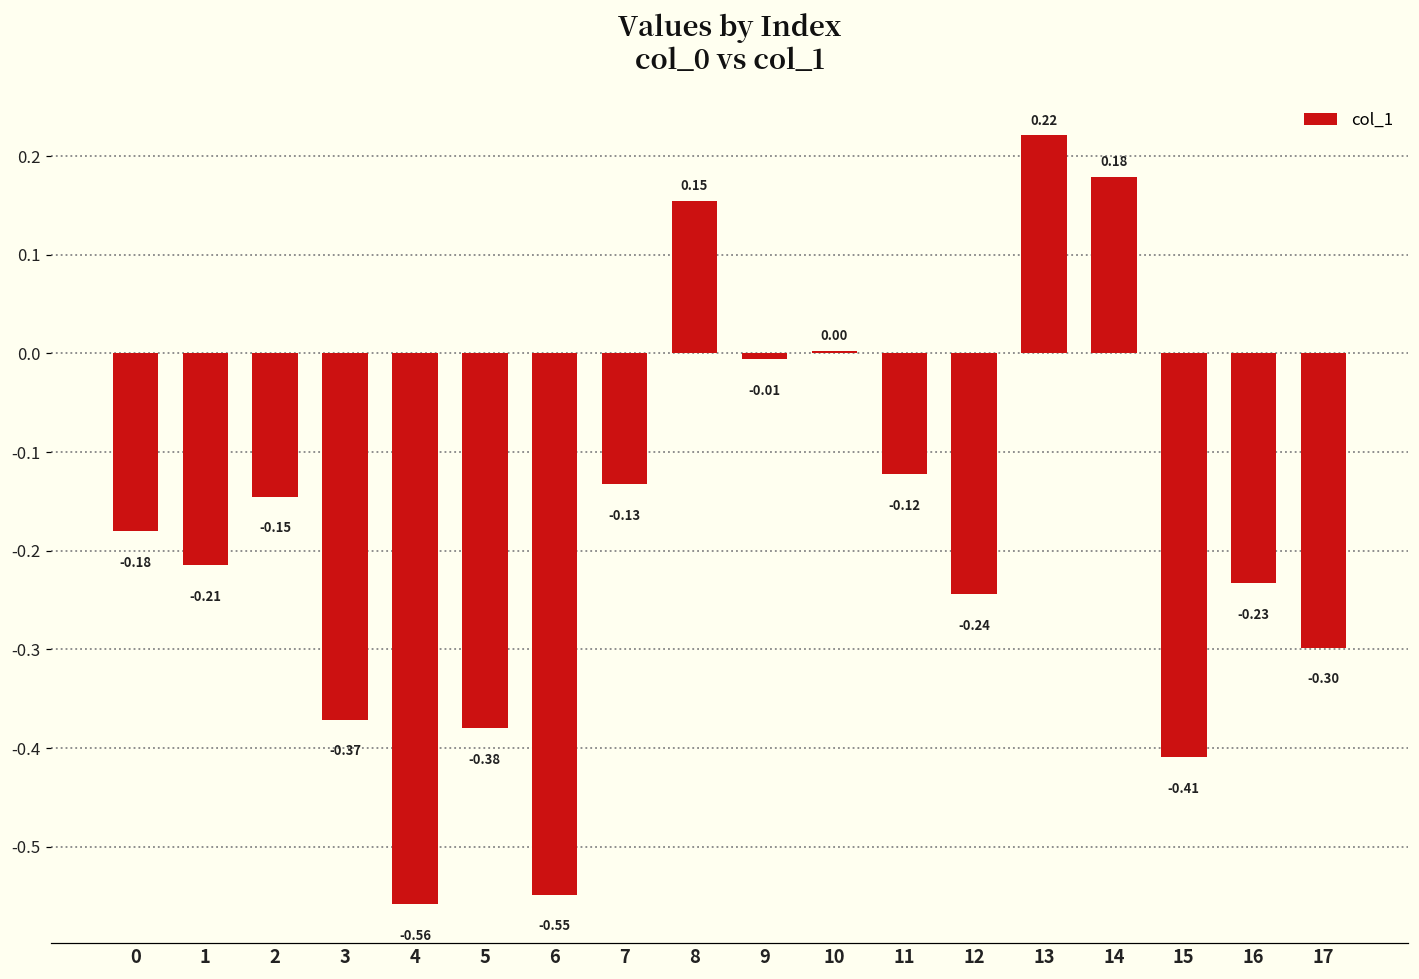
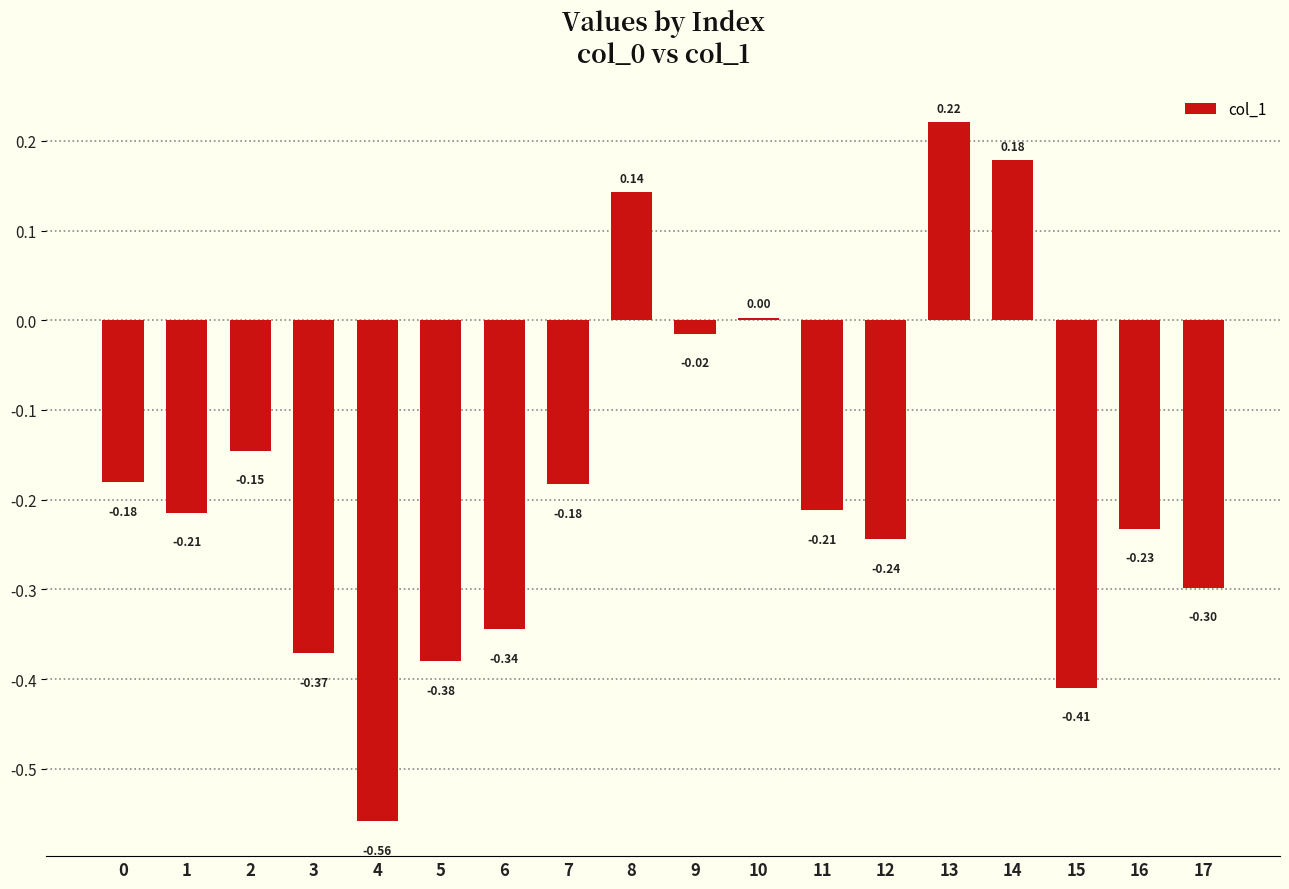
6: -0.55 -> -0.34
7: -0.13 -> -0.18
8: 0.15 -> 0.14
9: -0.01 -> -0.02
11: -0.12 -> -0.21
